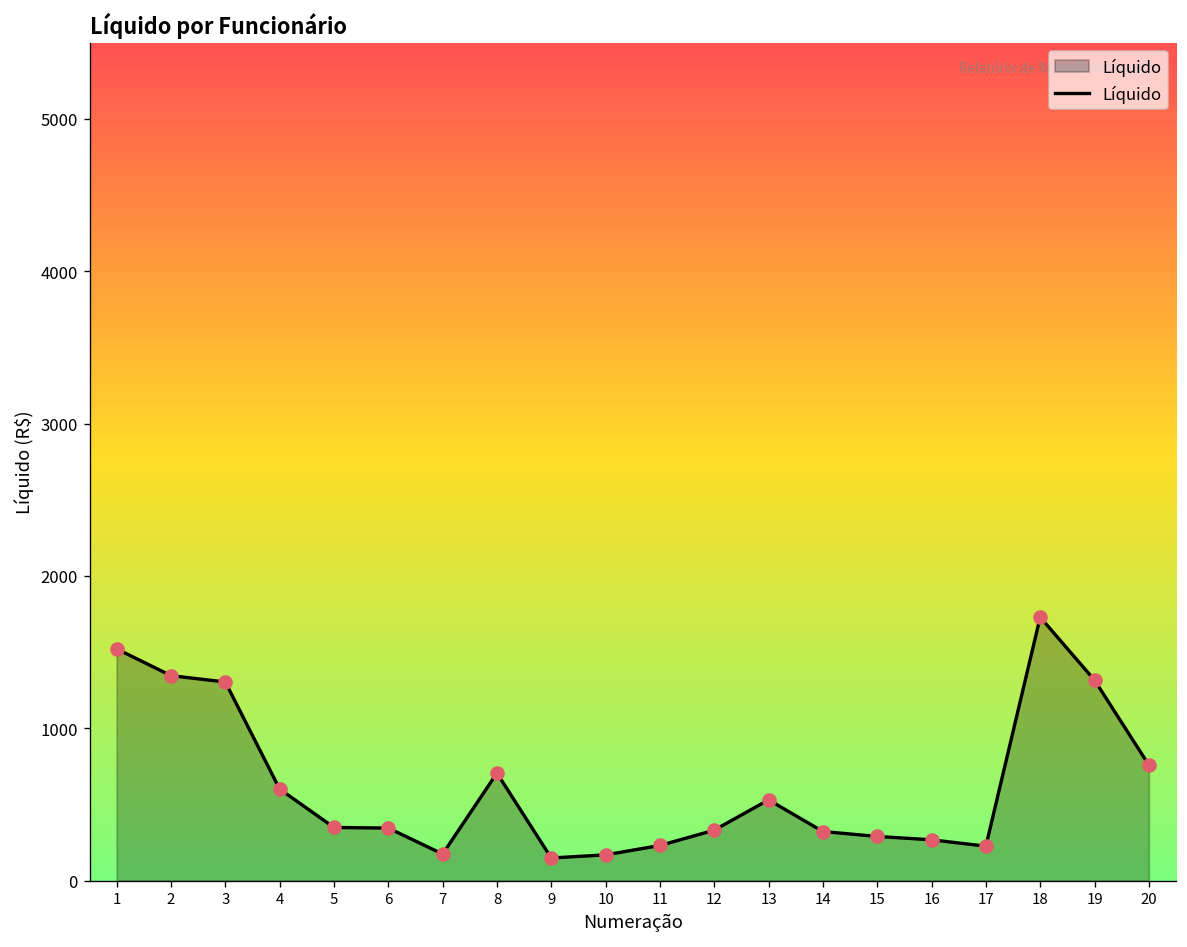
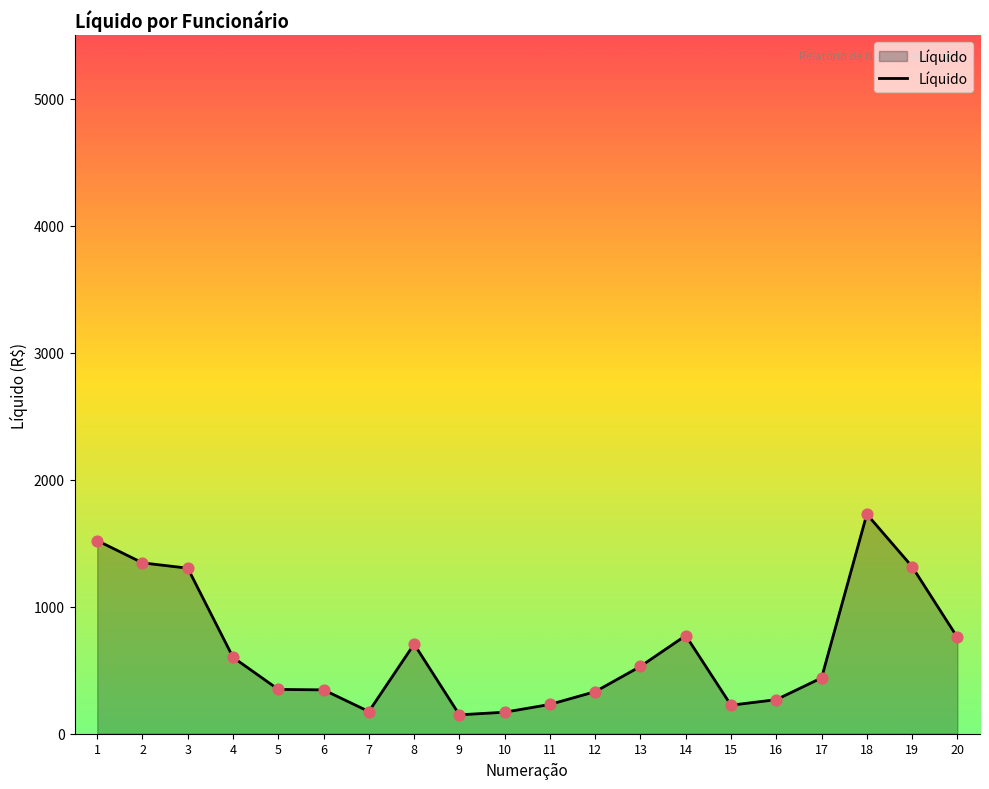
14: 320 -> 770
15: 290 -> 220
17: 230 -> 440
